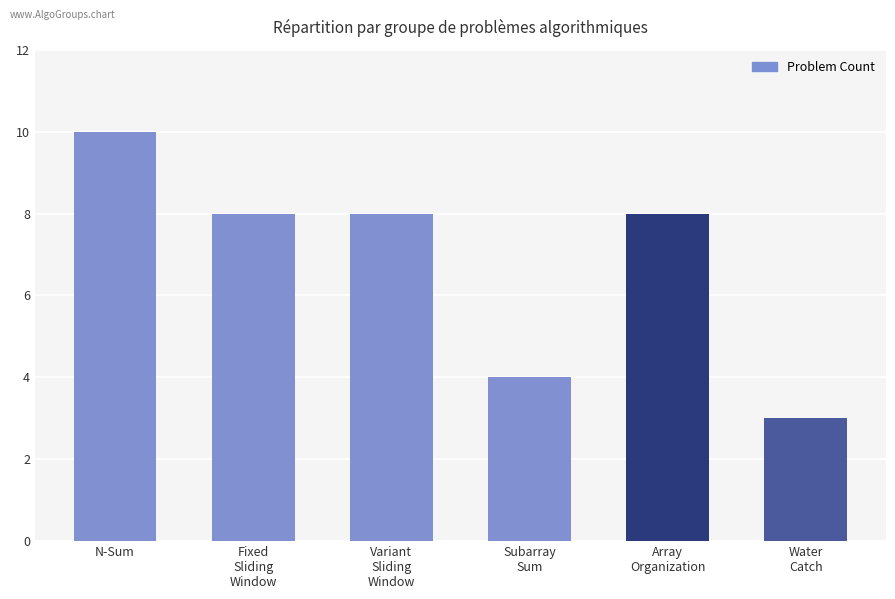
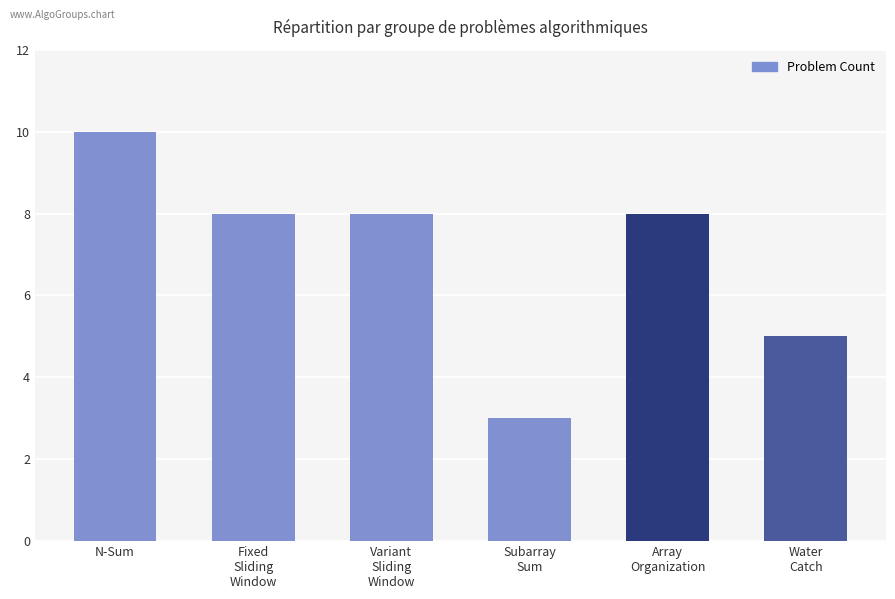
Subarray Sum: 4 -> 3
Water Catch: 3 -> 5
